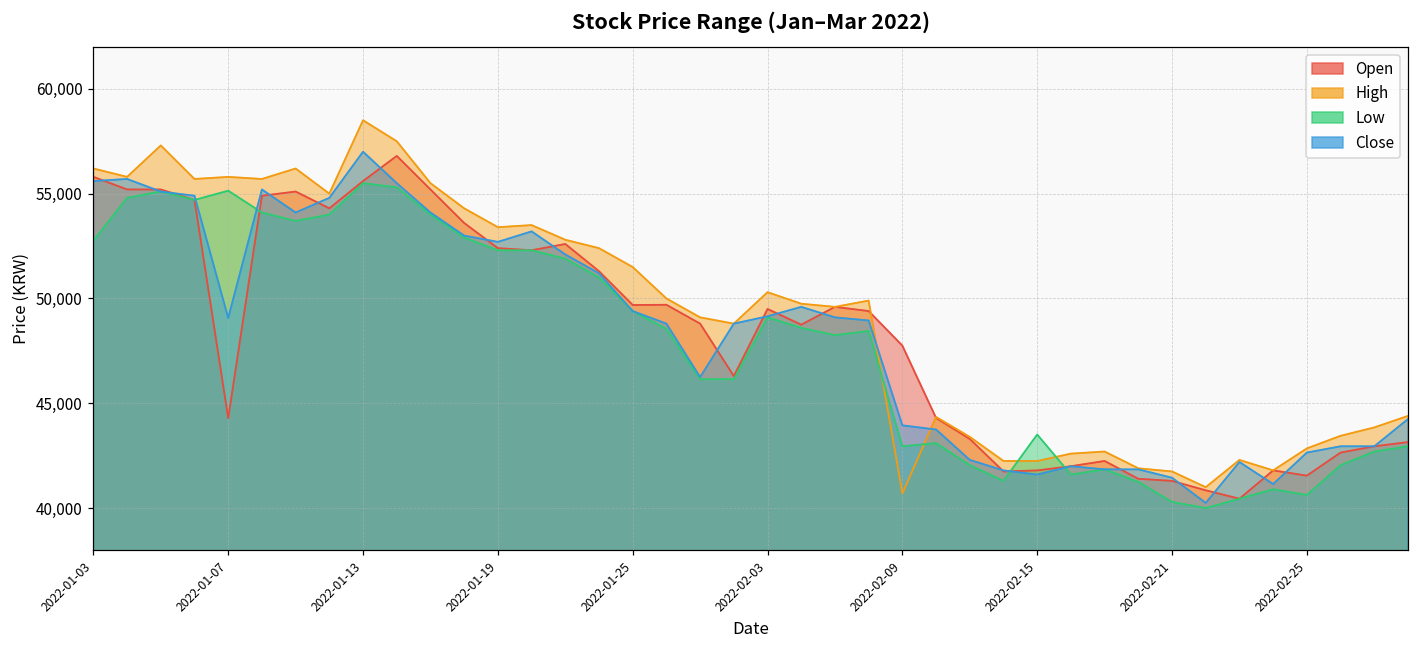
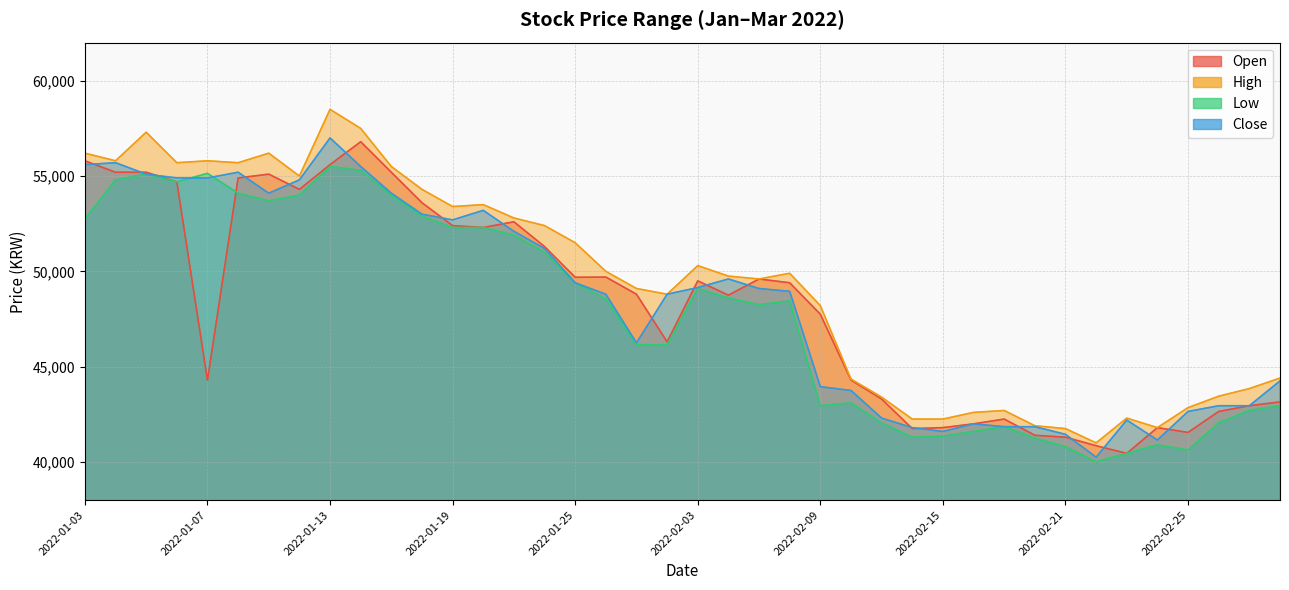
Close, 2022-01-07: 49,100 -> 54,900
High, 2022-02-09: 40,700 -> 48,200
Low, 2022-02-15: 43,500 -> 41,400
Low, 2022-02-21: 40,300 -> 40,800
